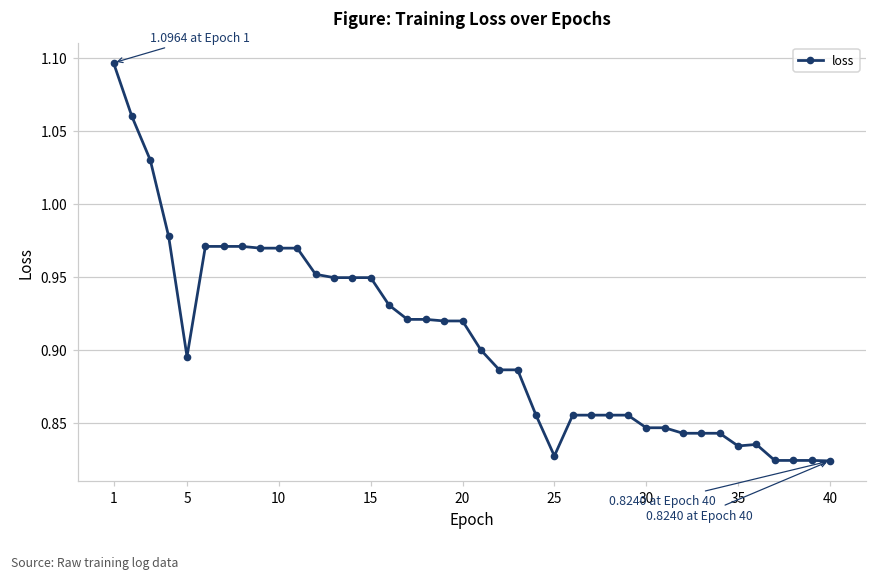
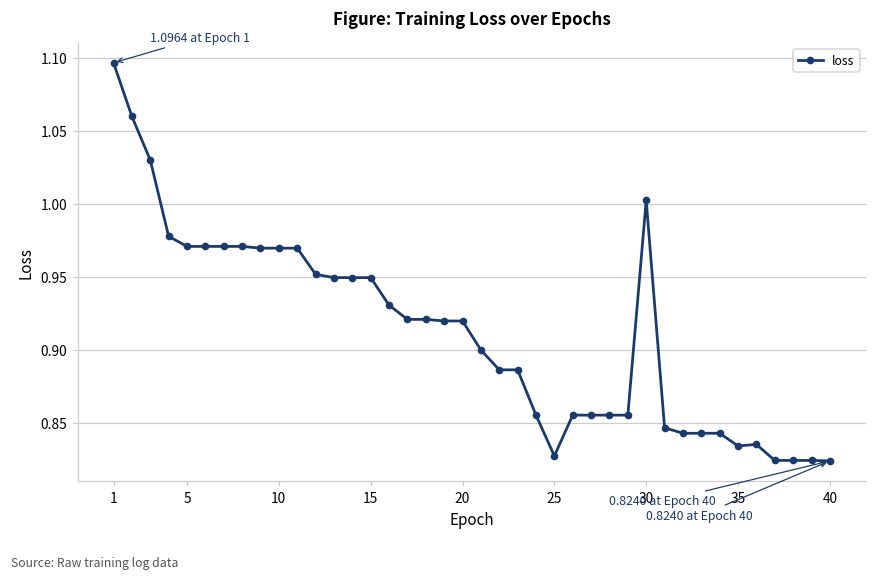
5: 0.895 -> 0.971
30: 0.847 -> 1.002
